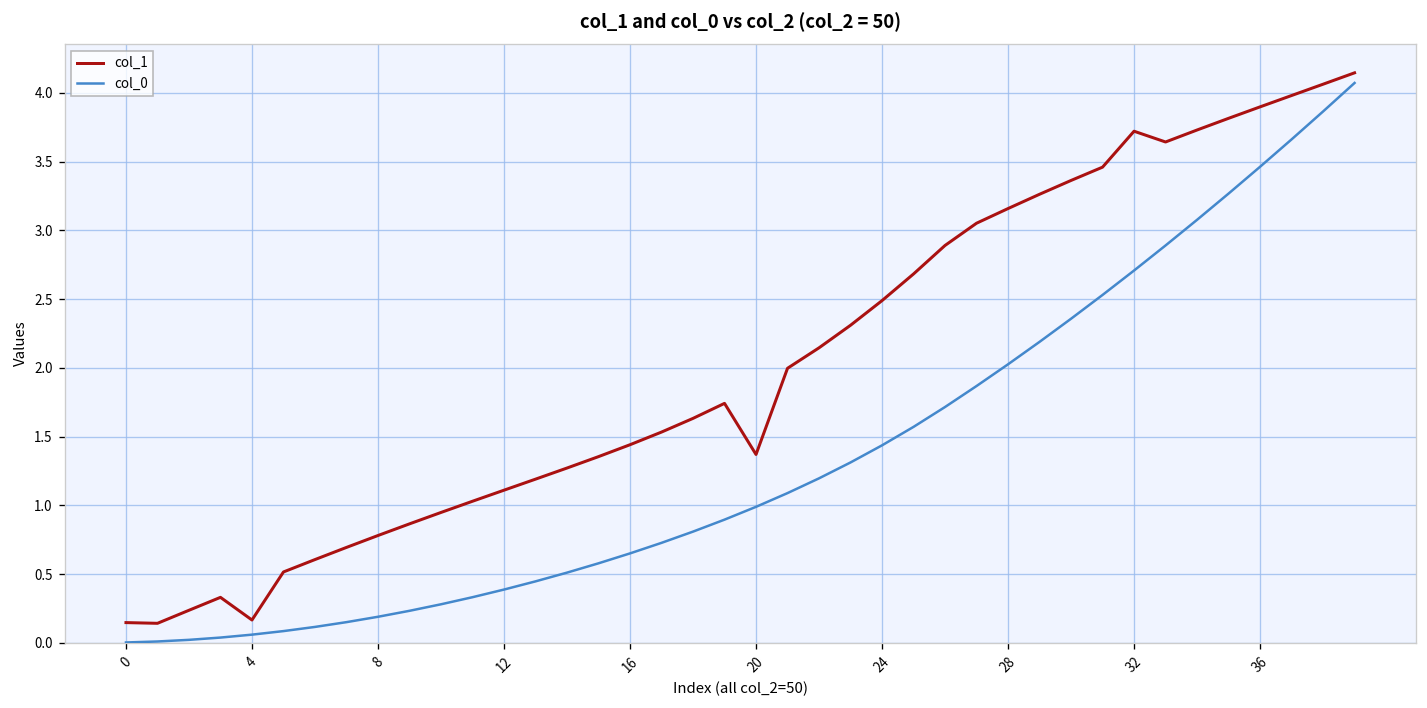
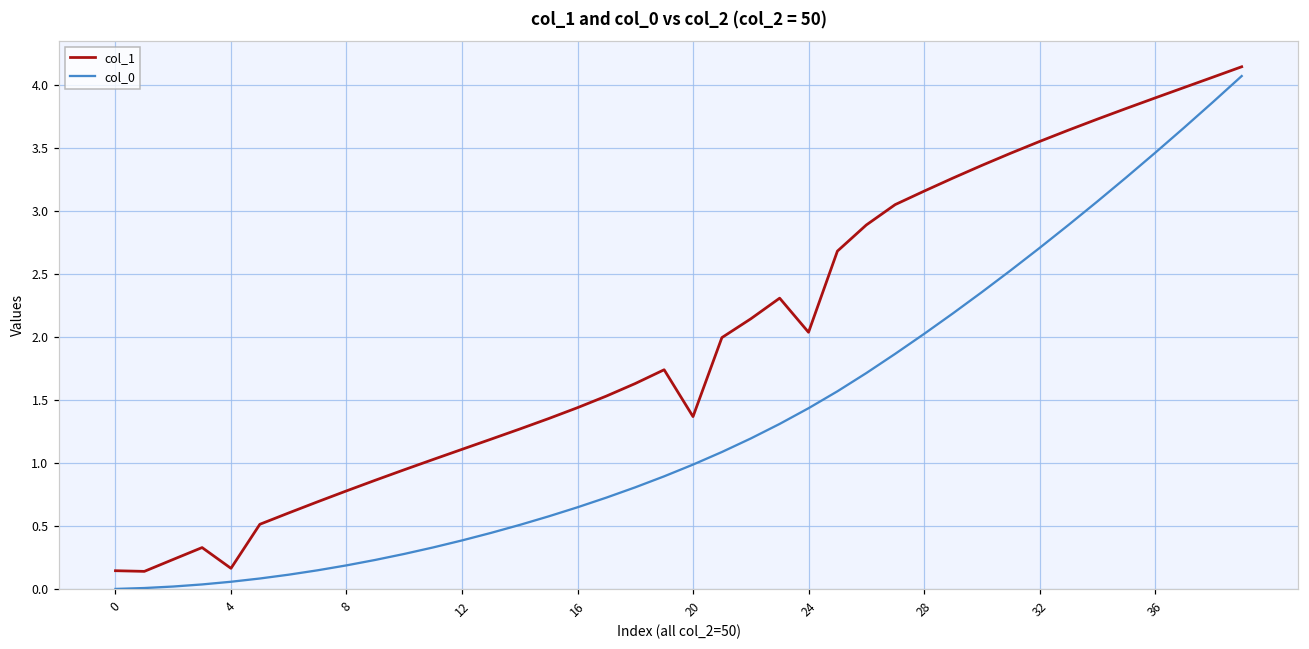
col_1, 24: 2.49 -> 2.04
col_1, 32: 3.72 -> 3.55
